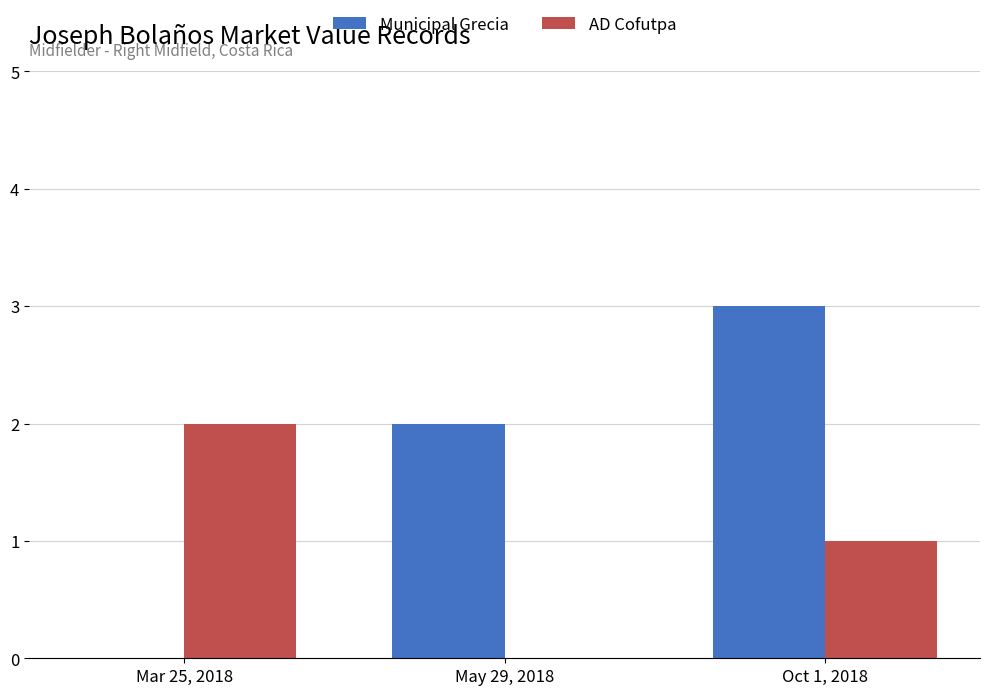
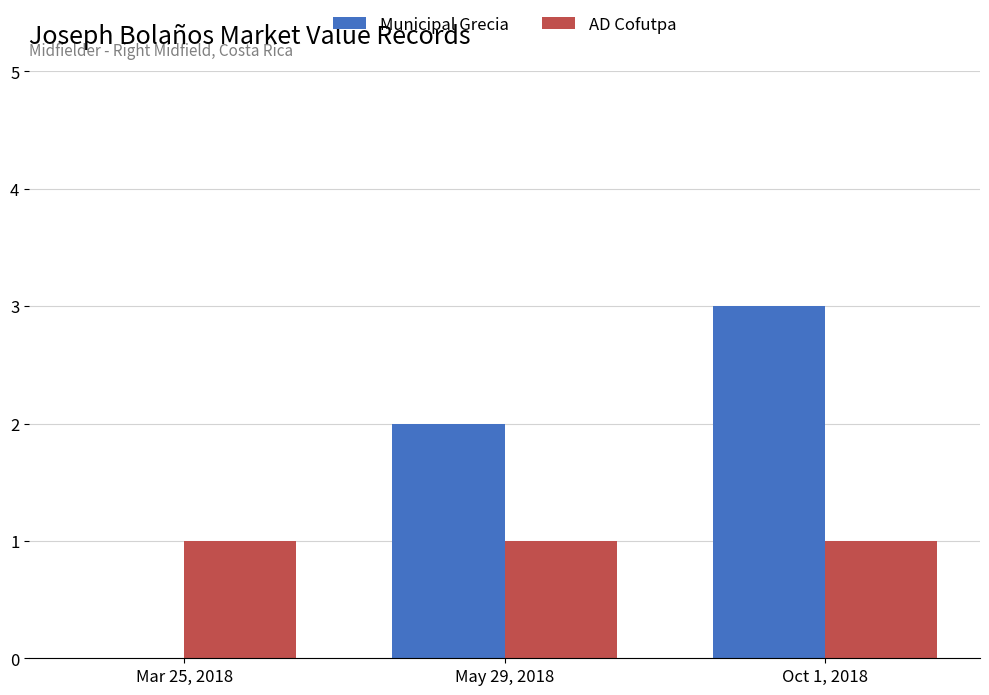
AD Cofutpa, Mar 25, 2018: 2 -> 1
AD Cofutpa, May 29, 2018: 0 -> 1
